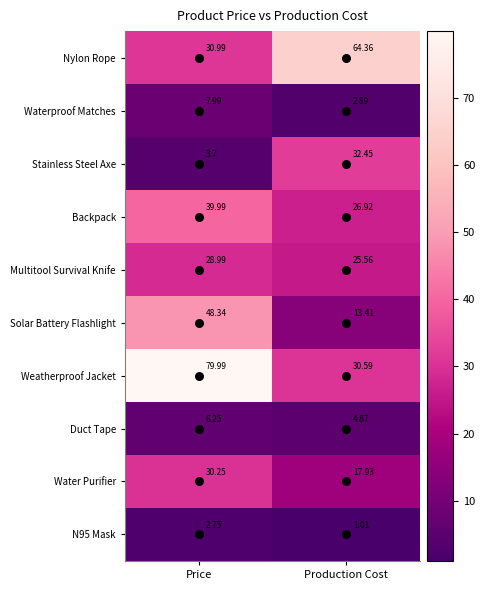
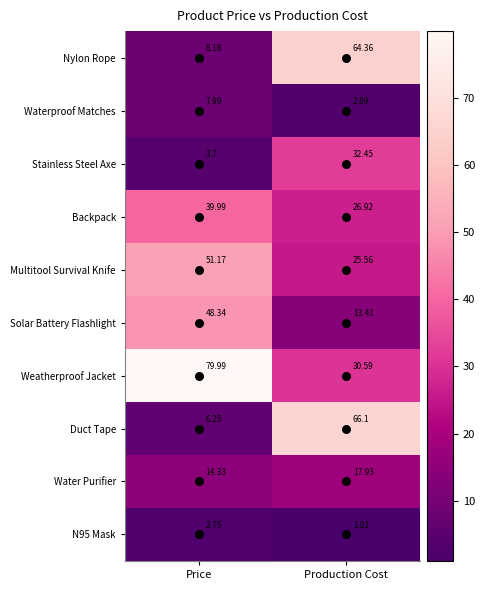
Nylon Rope, Price: 30.99 -> 8.18
Multitool Survival Knife, Price: 28.99 -> 51.17
Duct Tape, Production Cost: 4.87 -> 66.1
Water Purifier, Price: 30.25 -> 14.33
